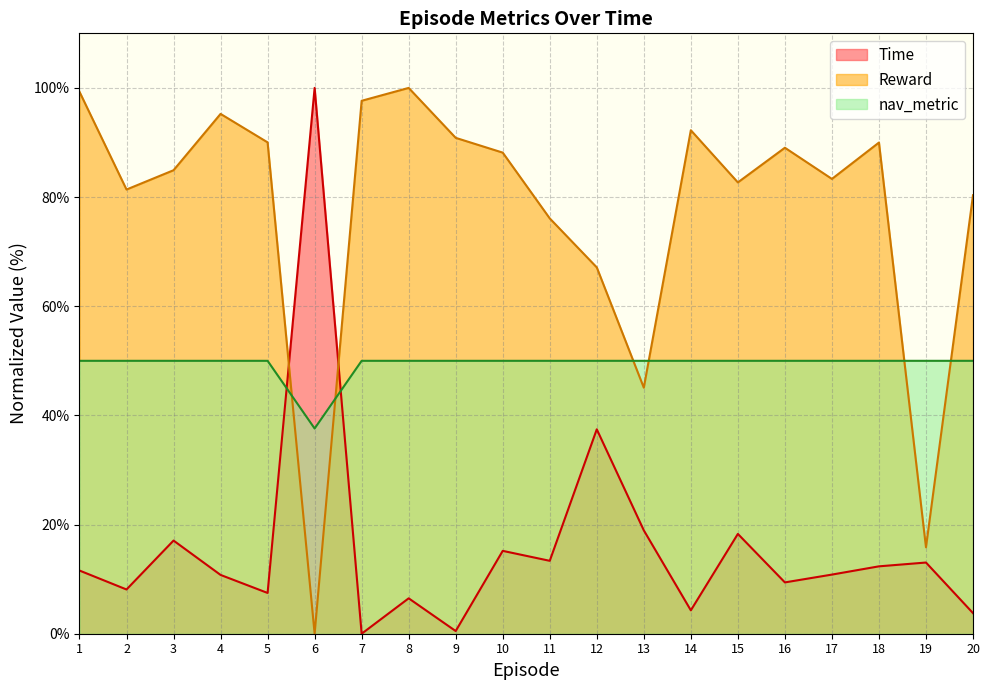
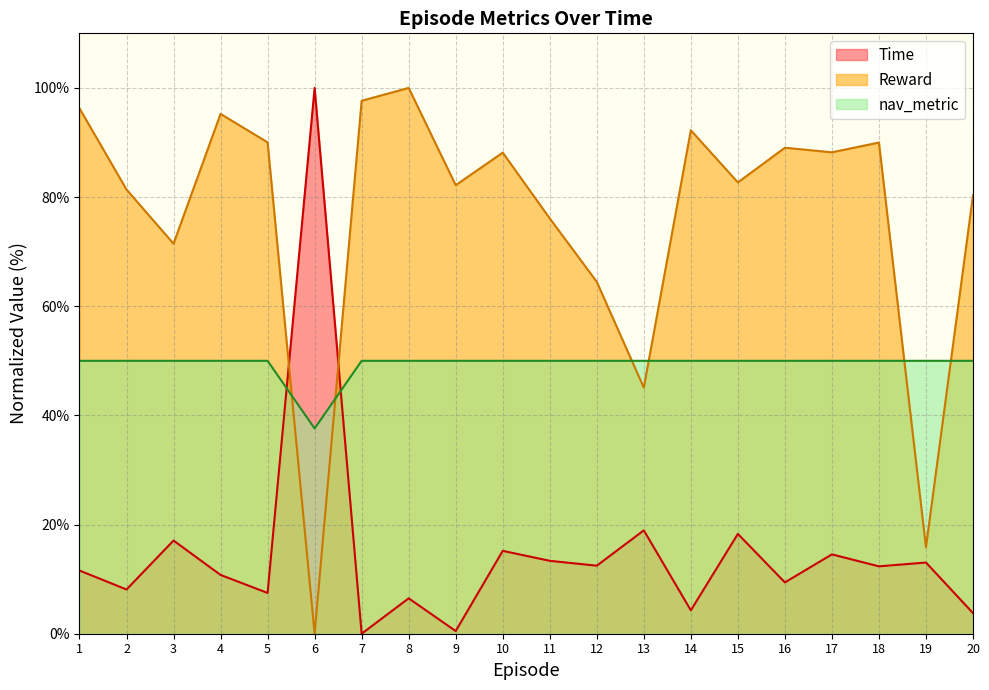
Reward, 1: 99% -> 96%
Reward, 3: 85% -> 71%
Reward, 9: 91% -> 82%
Time, 12: 37% -> 12%
Reward, 12: 67% -> 64%
Time, 17: 11% -> 15%
Reward, 17: 83% -> 88%
